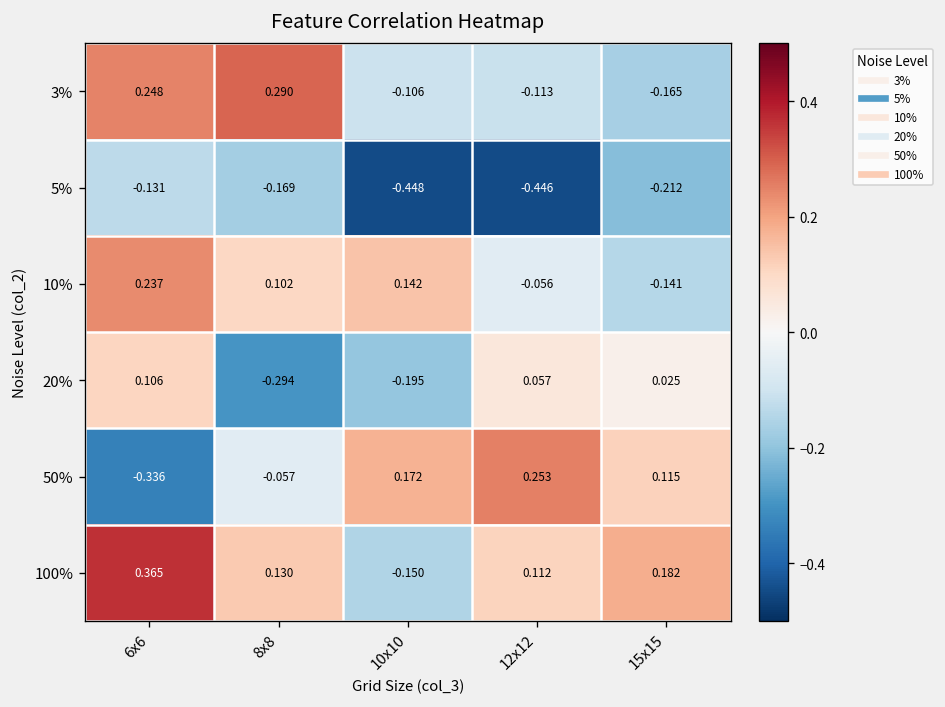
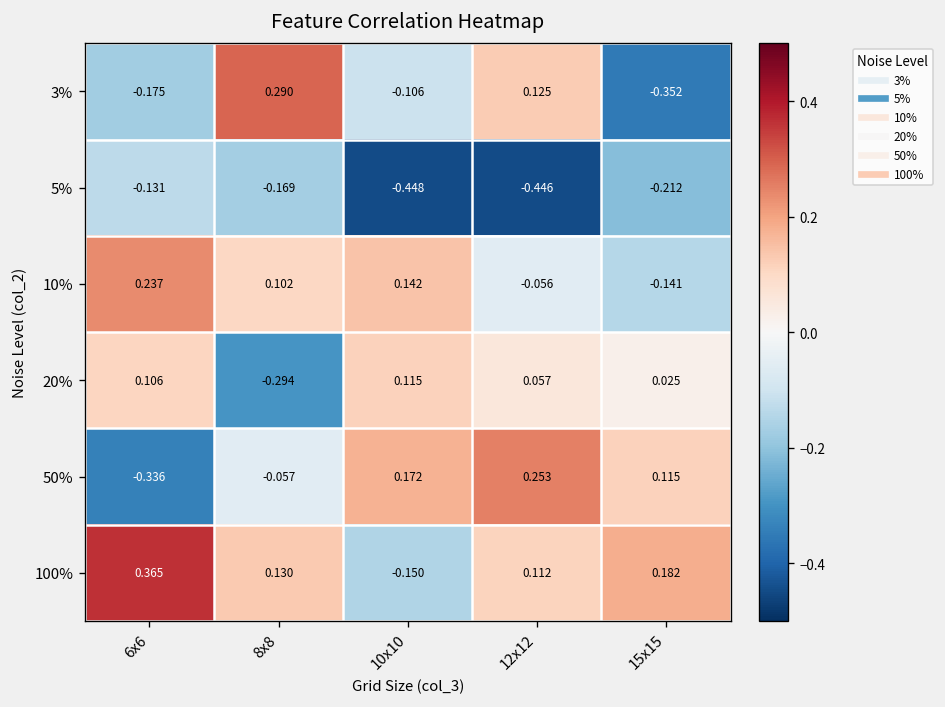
3%, 6x6: 0.248 -> -0.175
3%, 12x12: -0.113 -> 0.125
3%, 15x15: -0.165 -> -0.352
20%, 10x10: -0.195 -> 0.115
